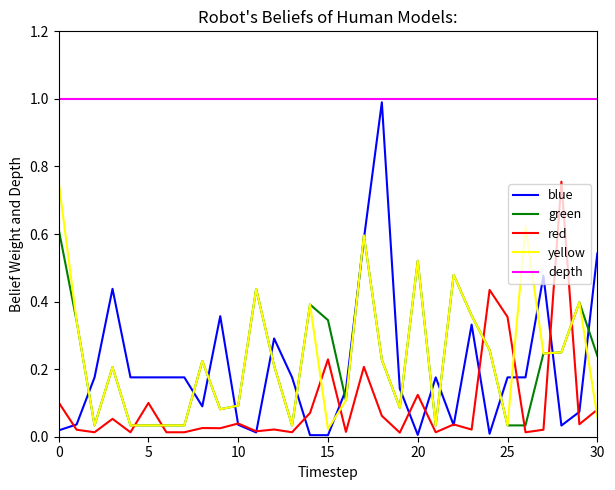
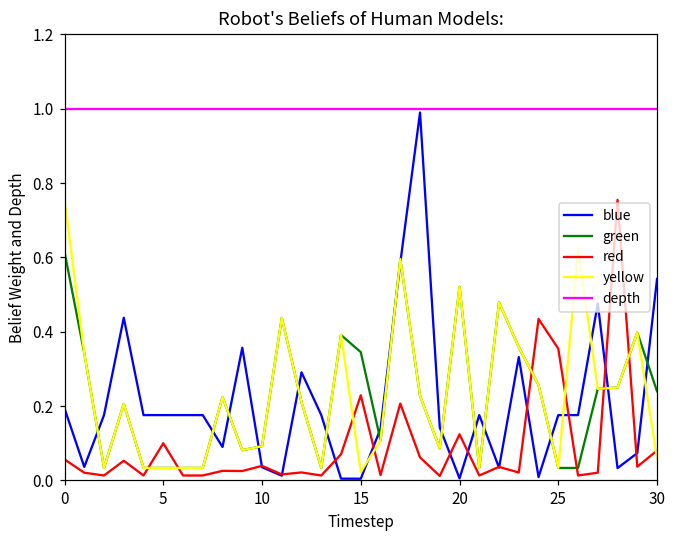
blue, 0: 0.02 -> 0.19
red, 0: 0.10 -> 0.06
